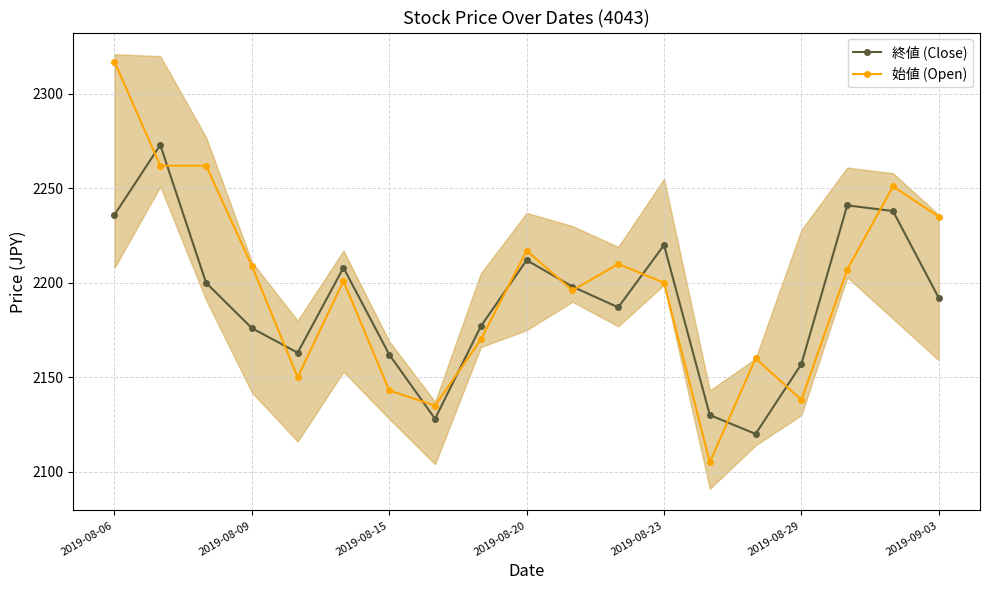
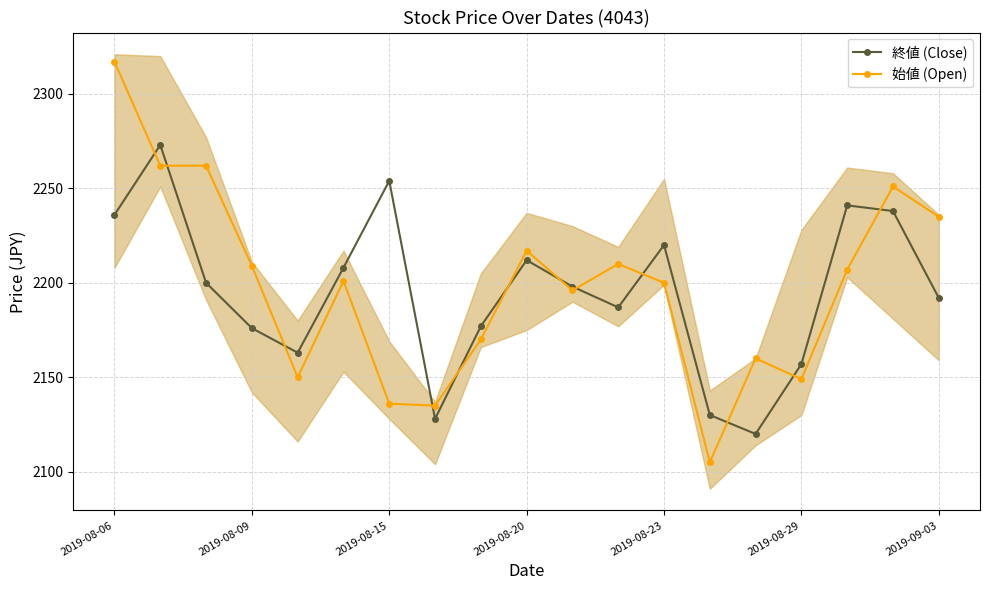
終値 (Close), 2019-08-15: 2162 -> 2254
始値 (Open), 2019-08-15: 2143 -> 2136
始値 (Open), 2019-08-29: 2138 -> 2149
